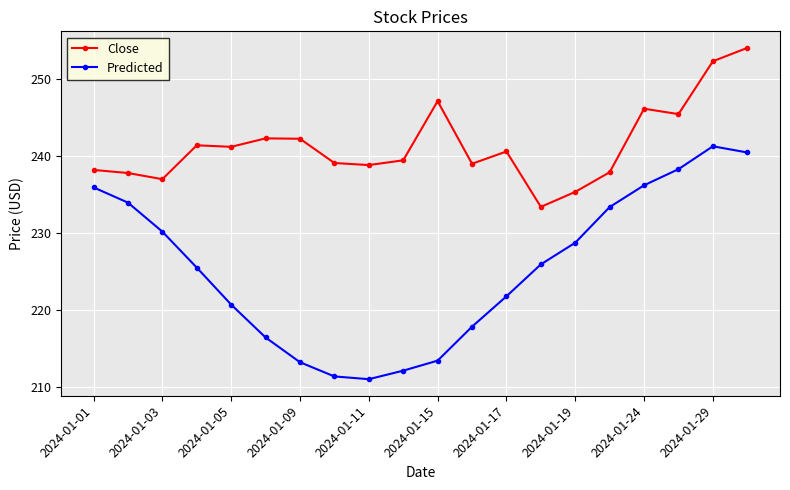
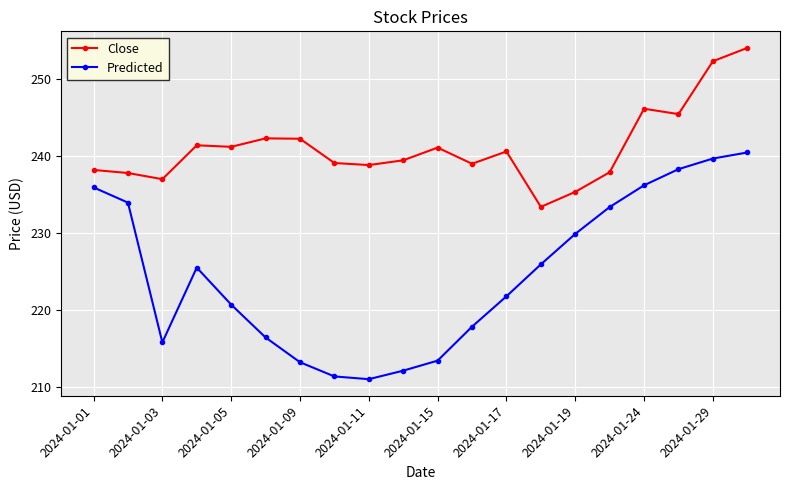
Predicted, 2024-01-03: 230 -> 216
Close, 2024-01-15: 247 -> 241
Predicted, 2024-01-19: 229 -> 230
Predicted, 2024-01-29: 241 -> 240
